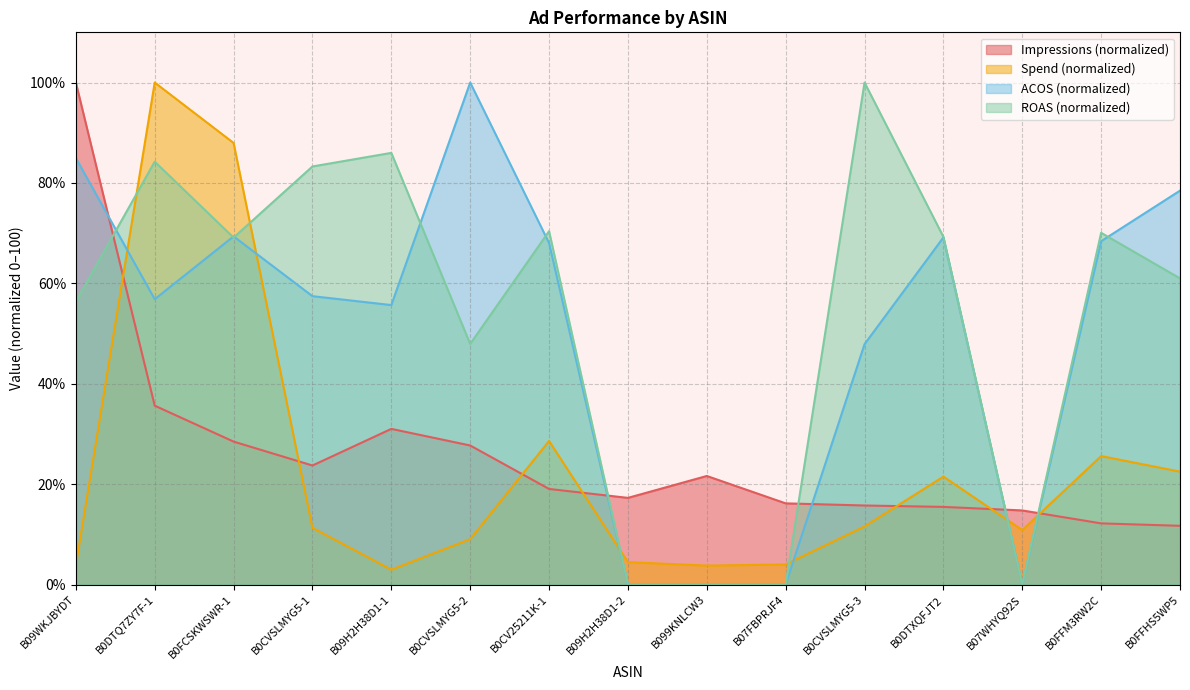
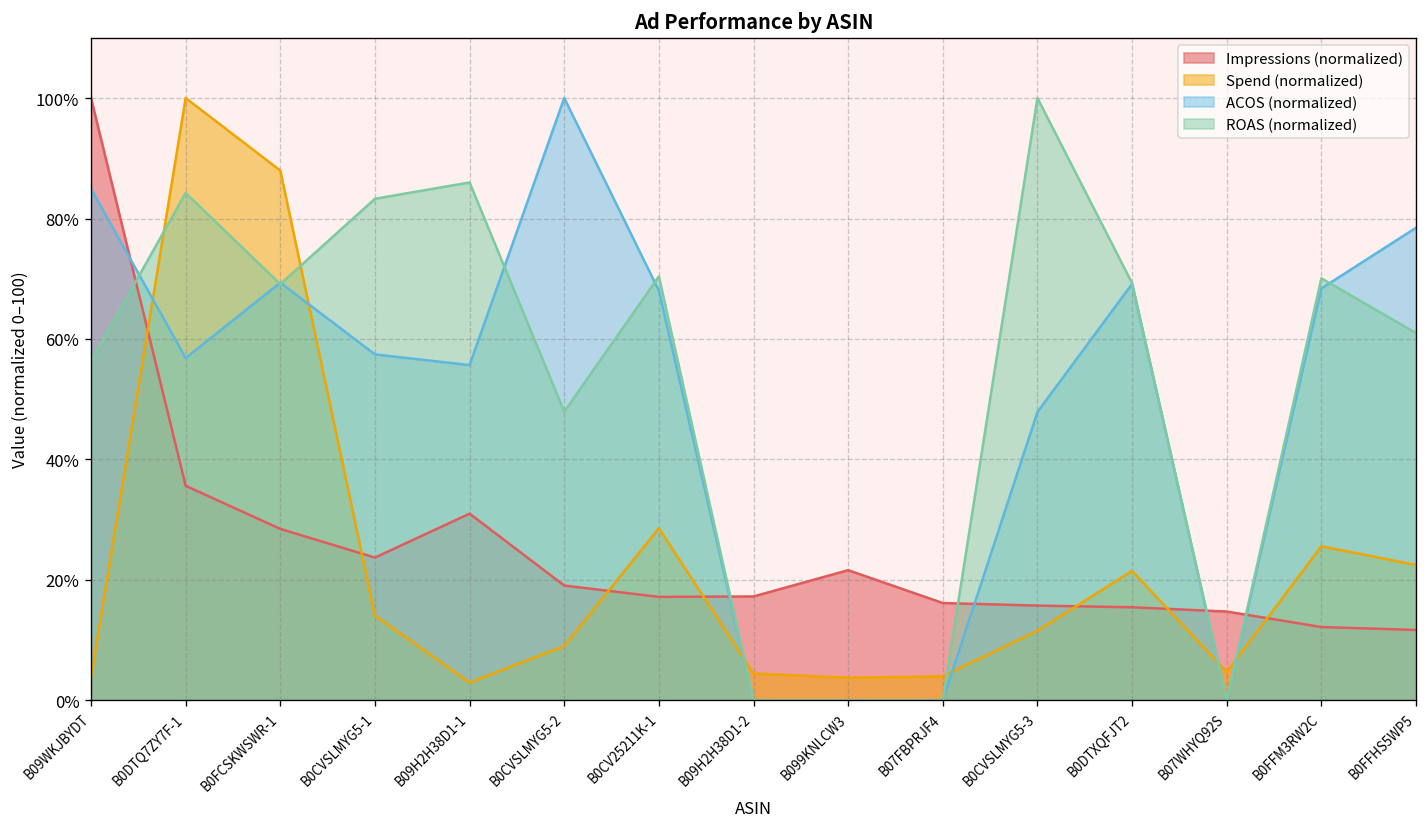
Spend (normalized), B0CVSLMYG5-1: 11% -> 14%
Impressions (normalized), B0CVSLMYG5-2: 28% -> 19%
Impressions (normalized), B0CV25211K-1: 19% -> 17%
Spend (normalized), B07WHYQ92S: 11% -> 5%
